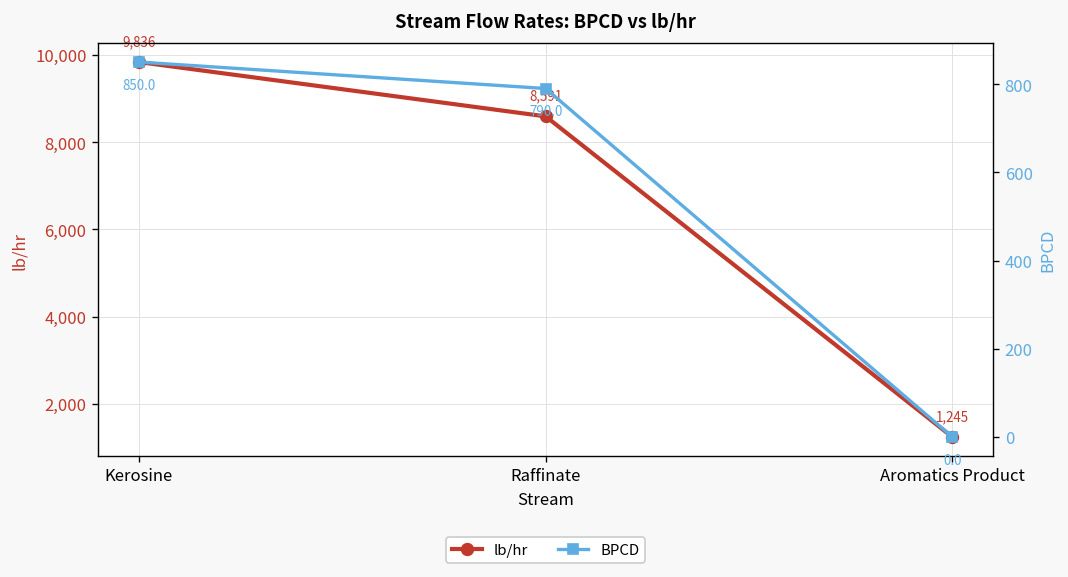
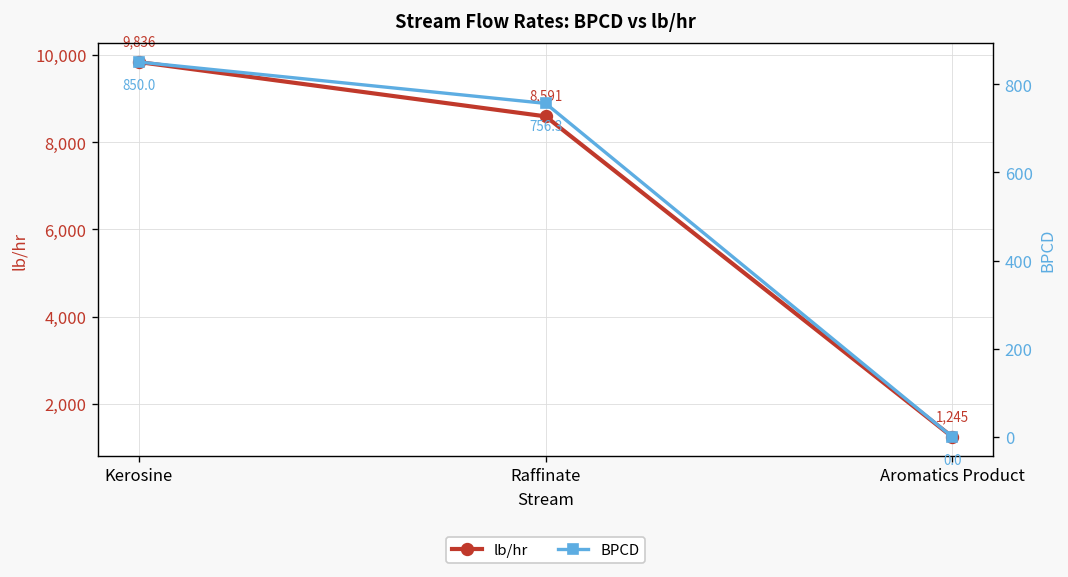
BPCD, Raffinate: 790.0 -> 756.3
